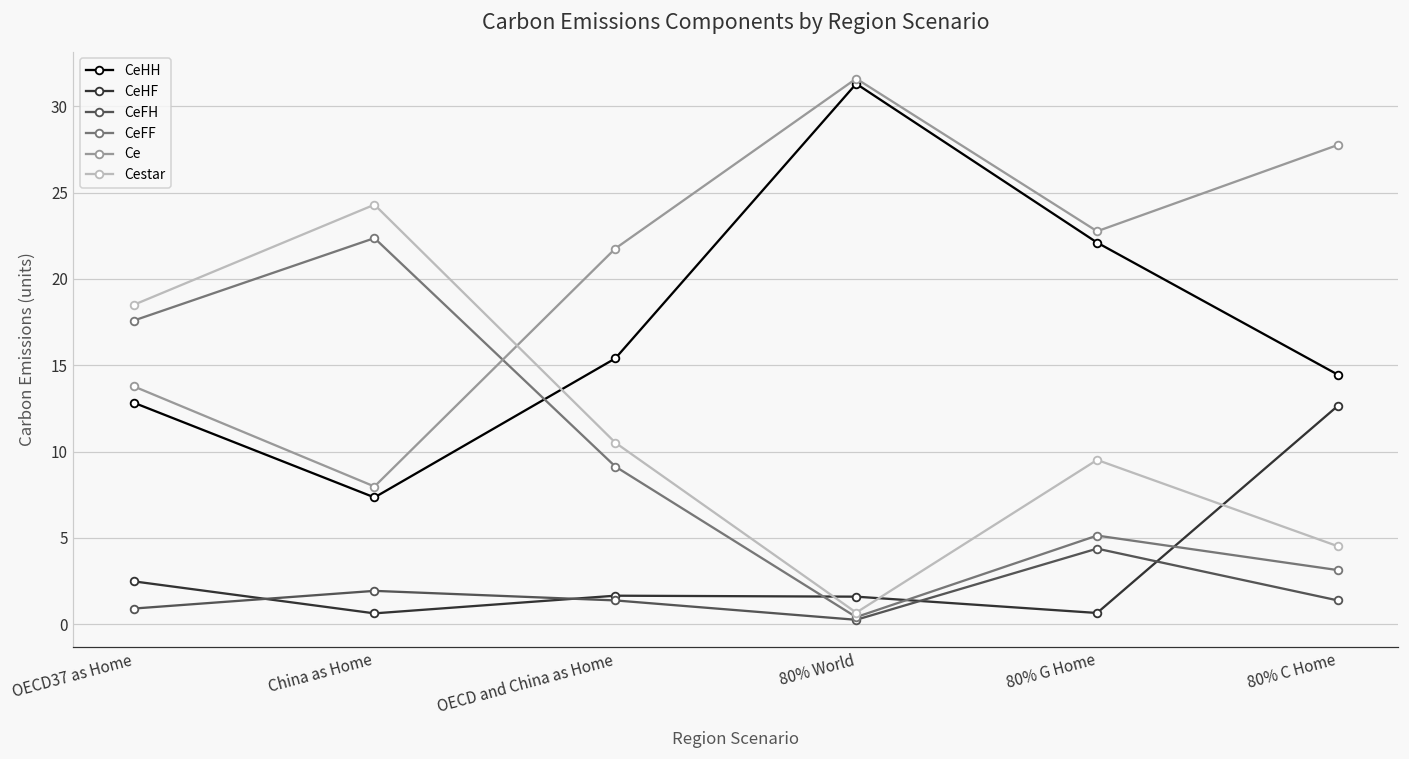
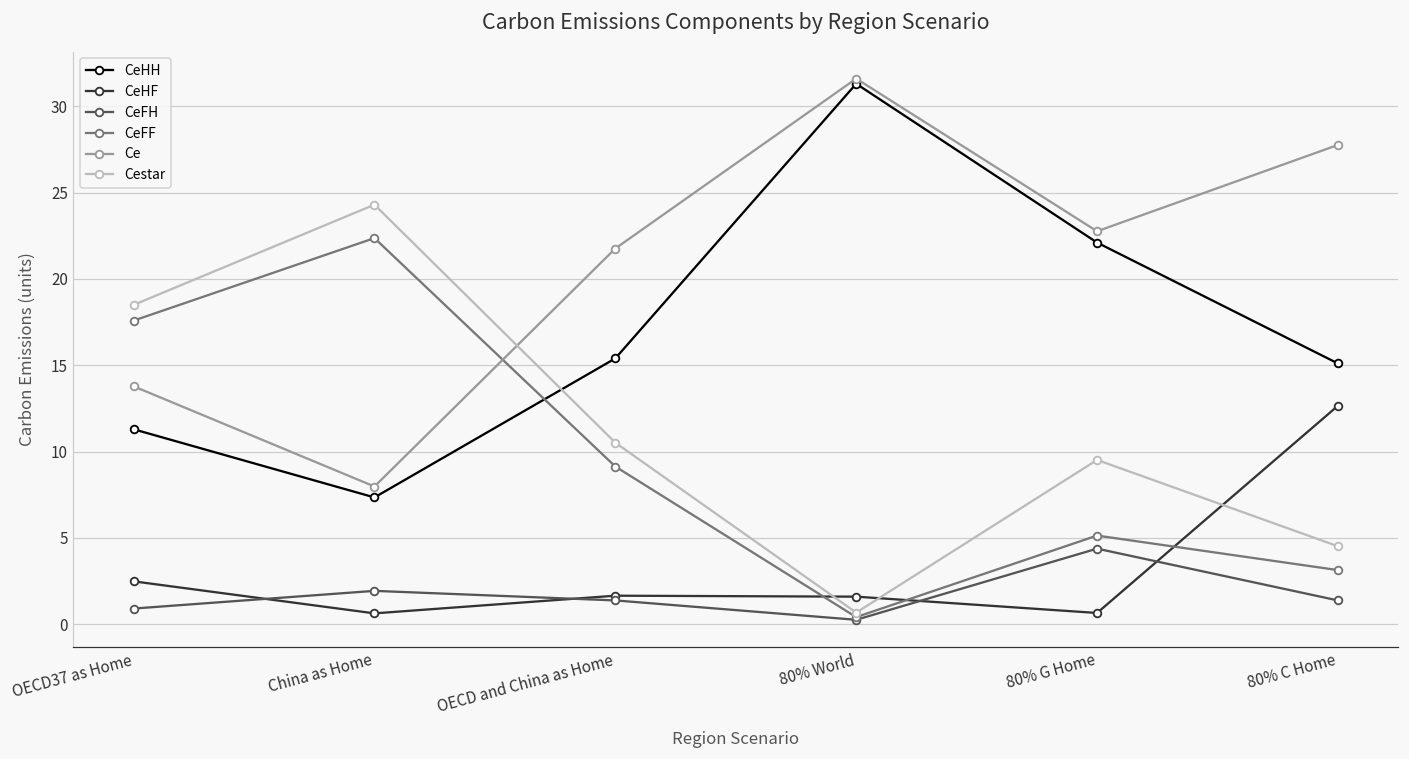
CeHH, OECD37 as Home: 12.8 -> 11.3
CeHH, 80% C Home: 14.5 -> 15.1
